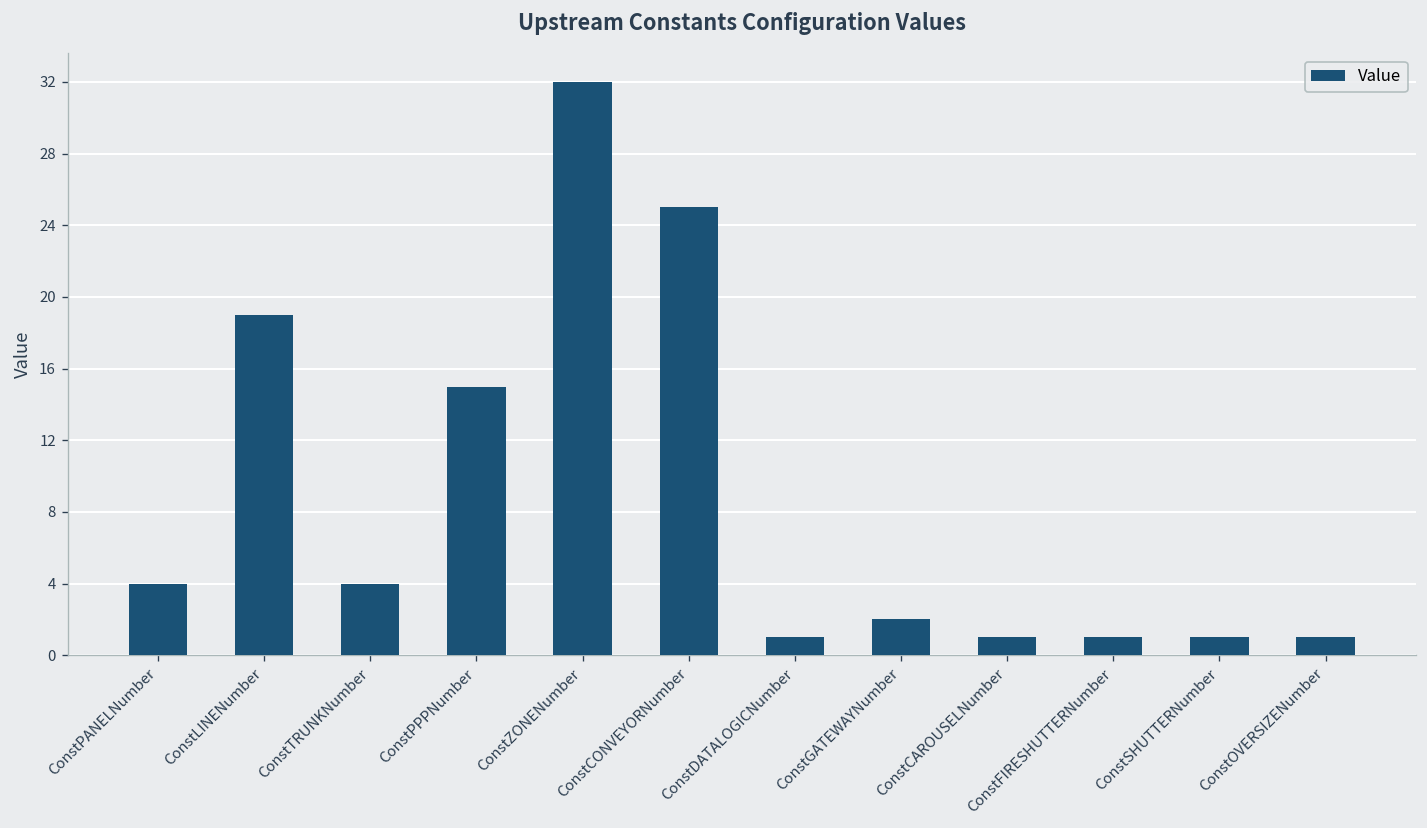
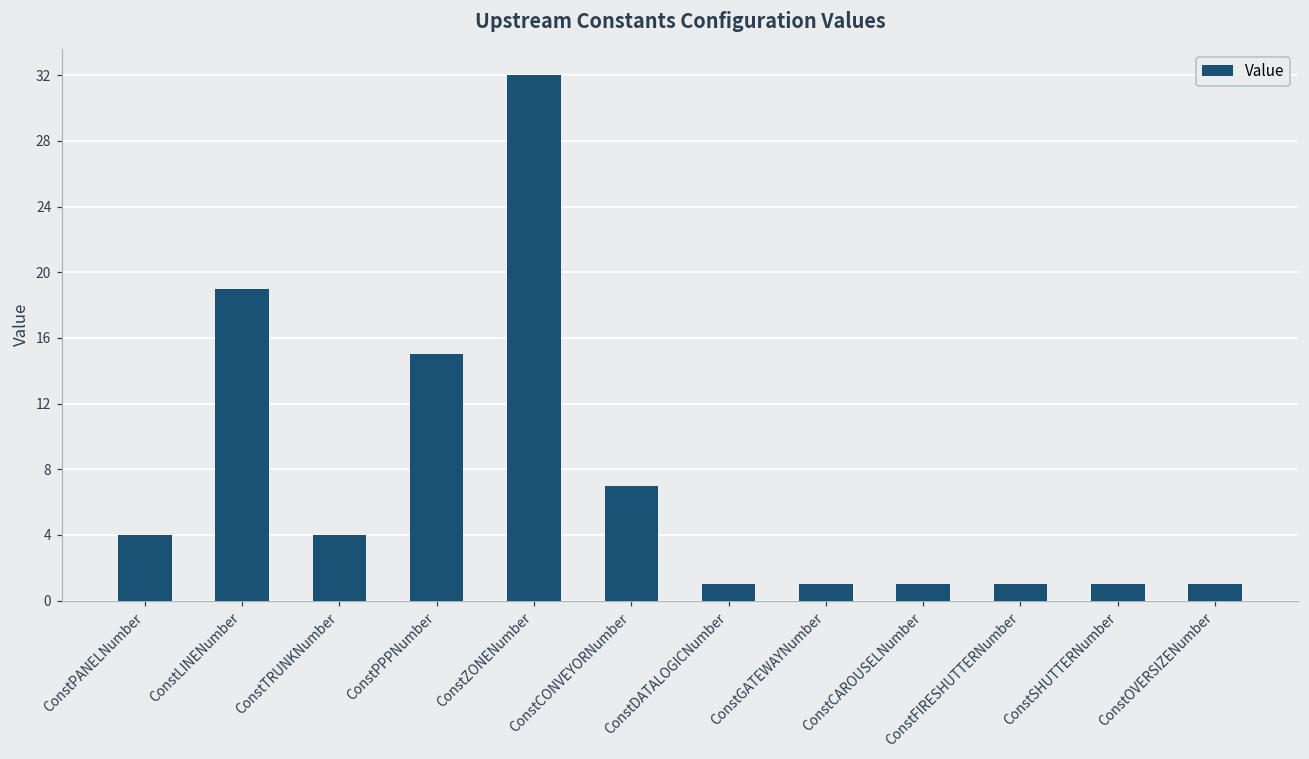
ConstCONVEYORNumber: 25 -> 7
ConstGATEWAYNumber: 2 -> 1
